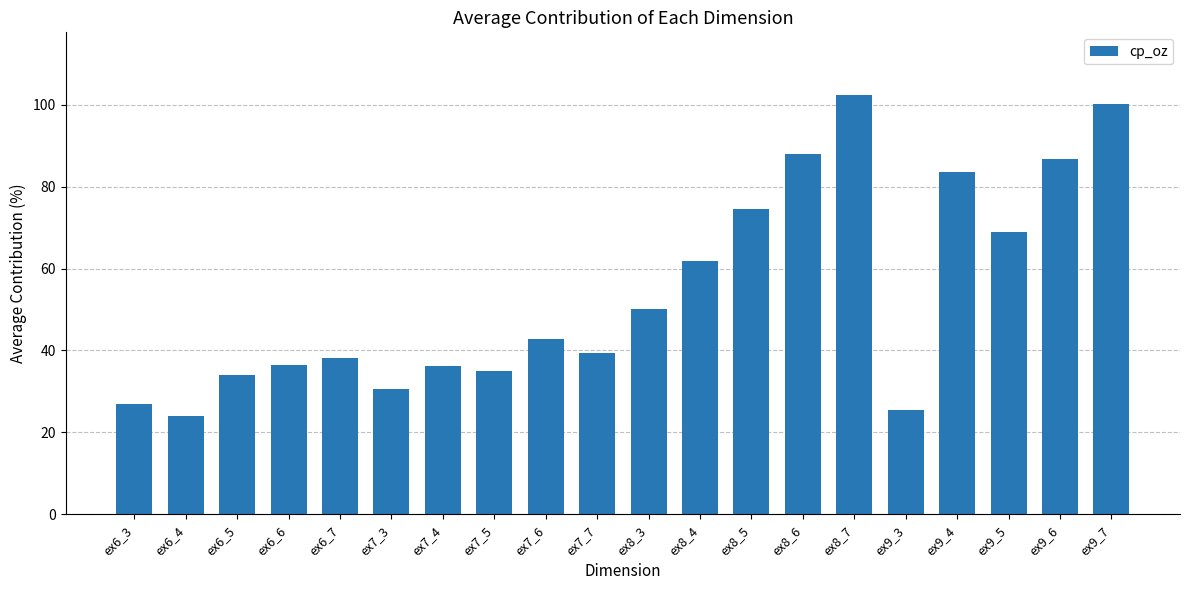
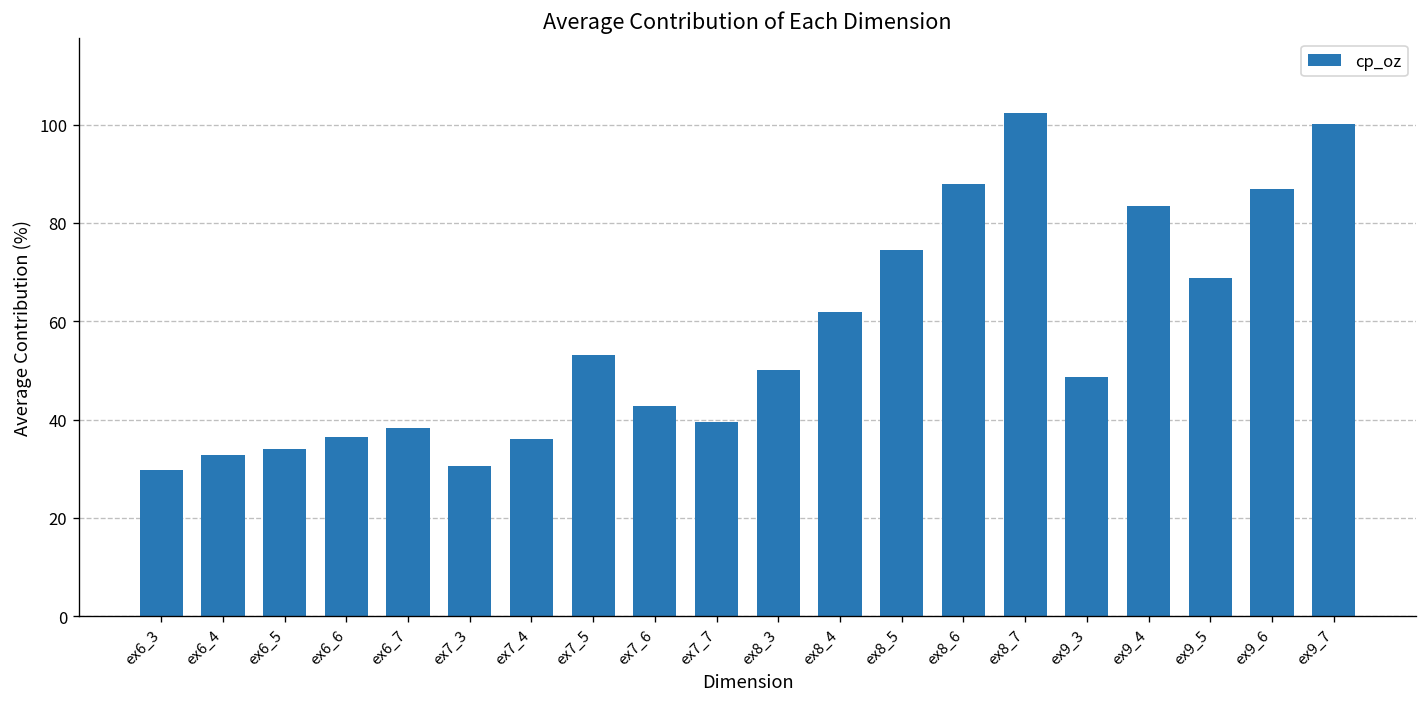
ex6_3: 27 -> 30
ex6_4: 24 -> 33
ex7_5: 35 -> 53
ex9_3: 26 -> 49
